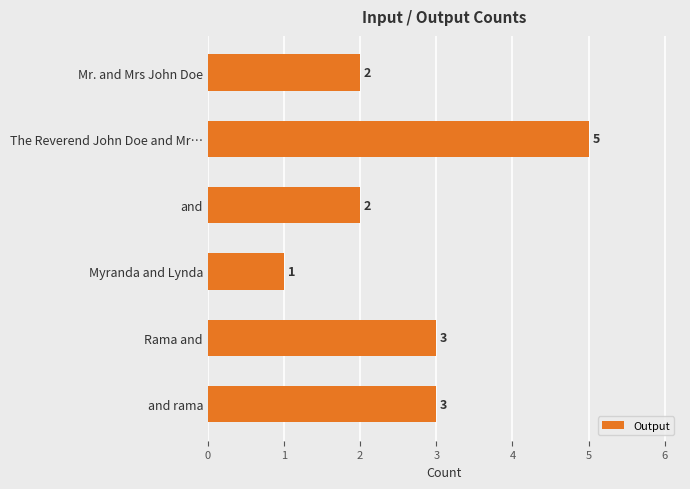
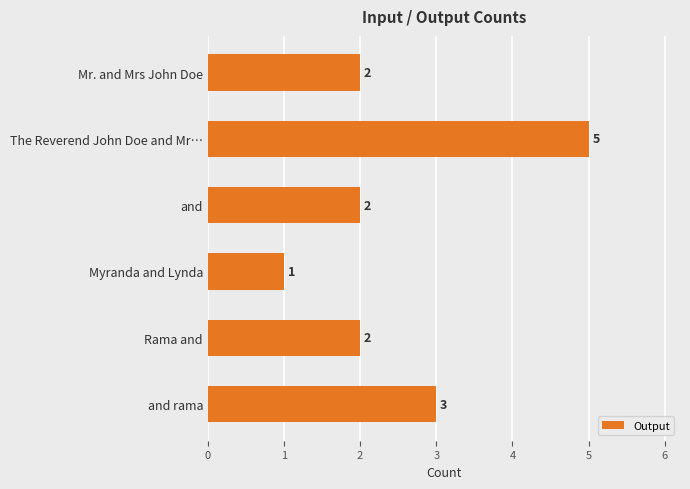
Rama and: 3 -> 2
